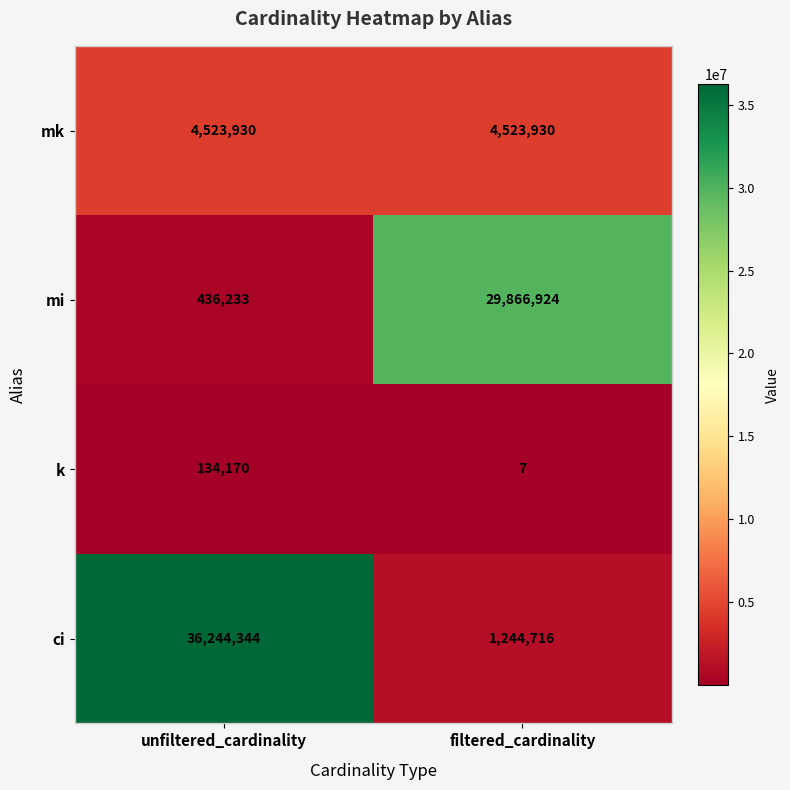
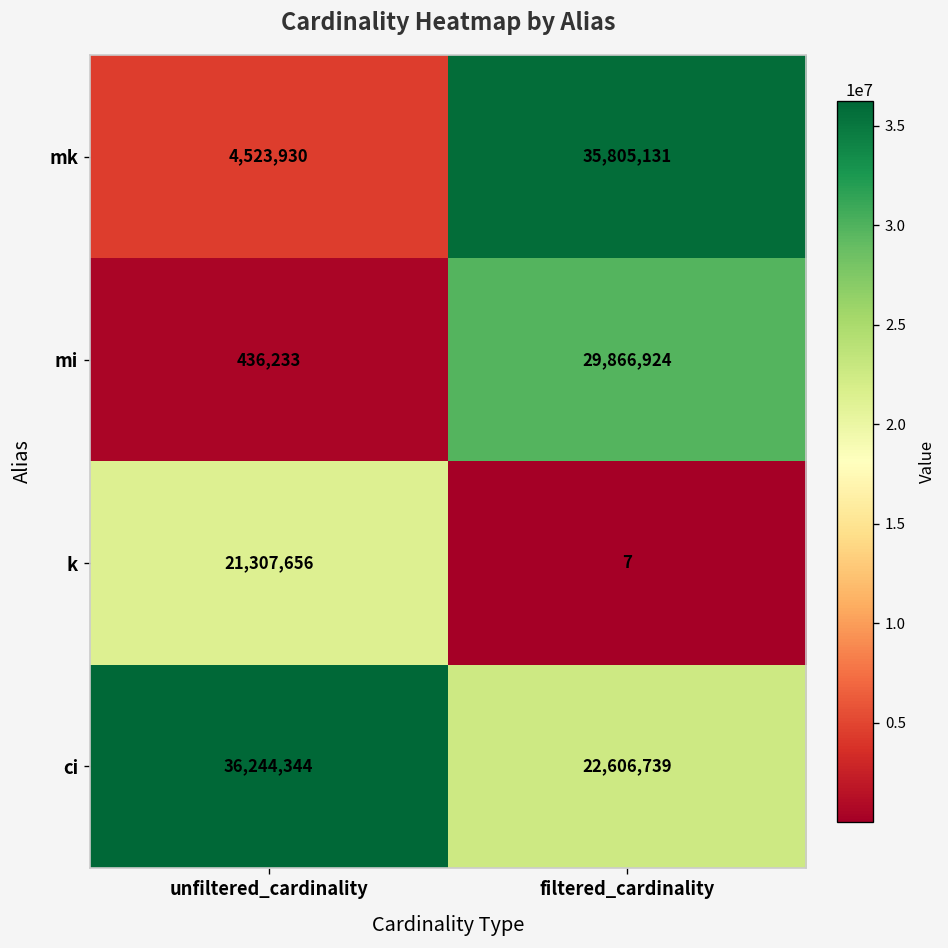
mk, filtered_cardinality: 4,523,930 -> 35,805,131
k, unfiltered_cardinality: 134,170 -> 21,307,656
ci, filtered_cardinality: 1,244,716 -> 22,606,739
